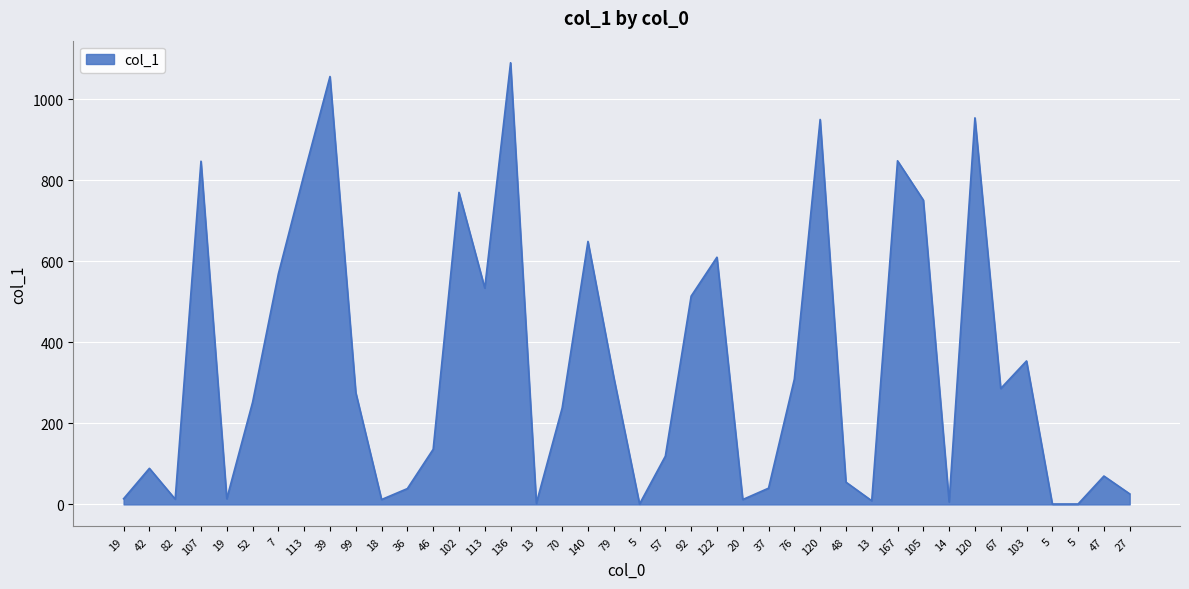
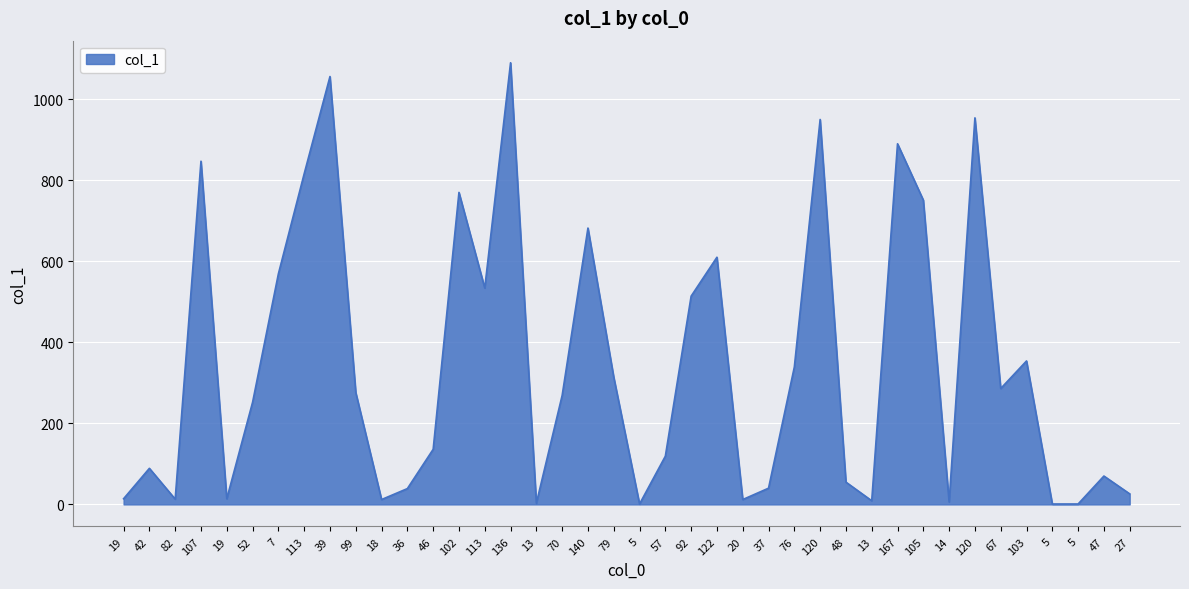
70: 240 -> 270
140: 650 -> 680
76: 310 -> 340
167: 850 -> 890
